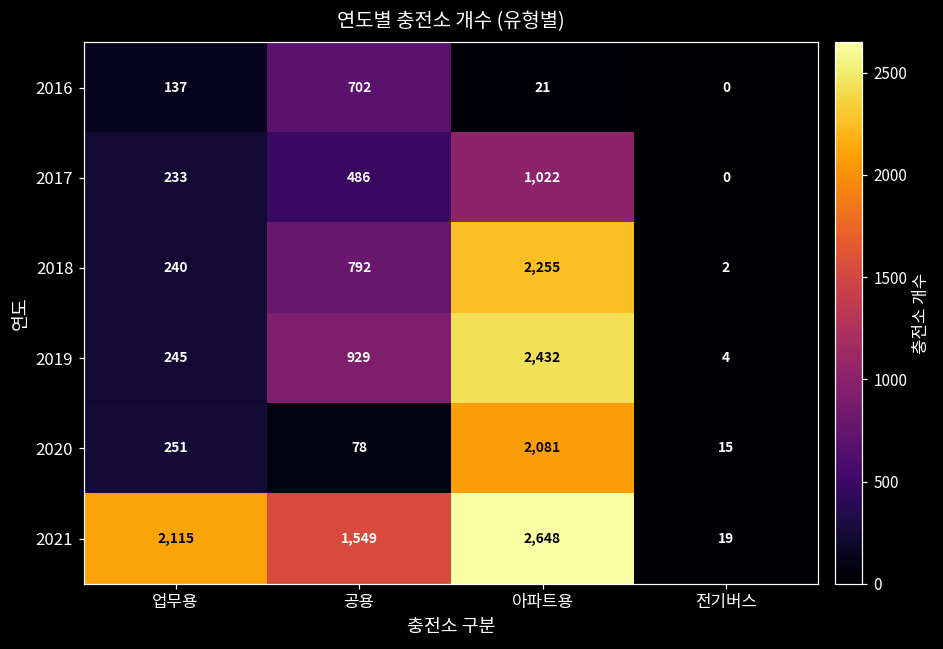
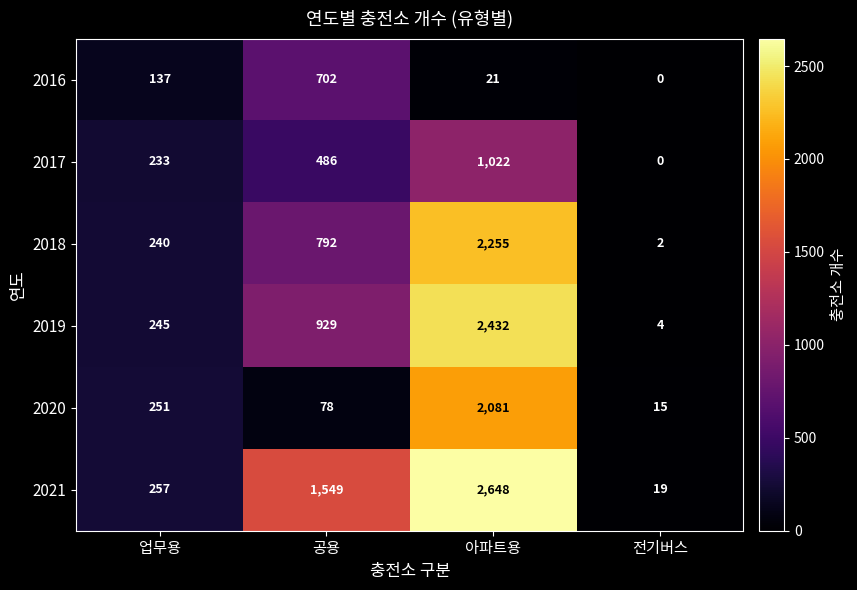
2021, 업무용: 2,115 -> 257
